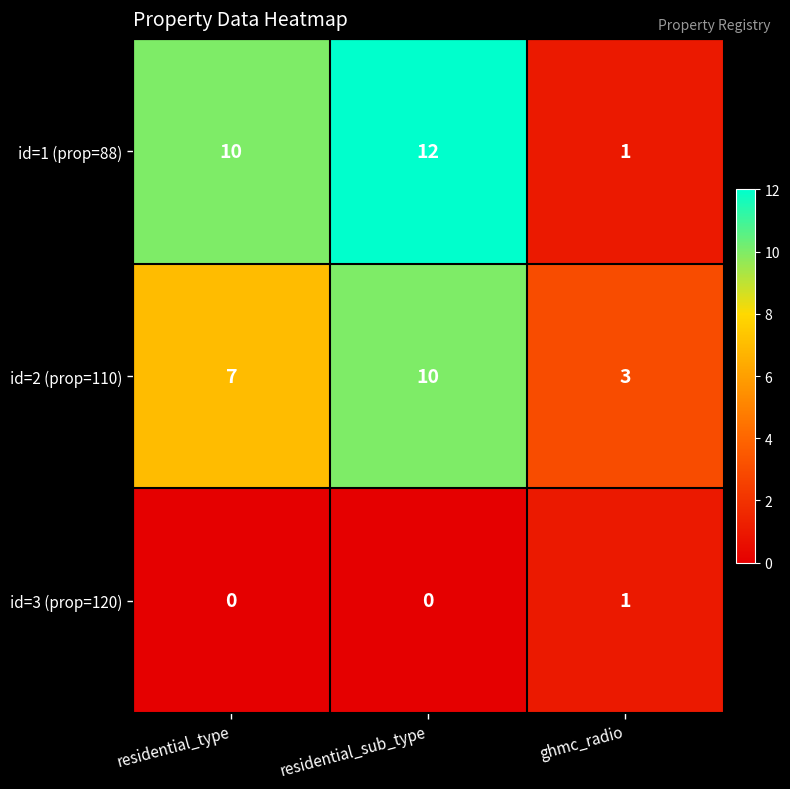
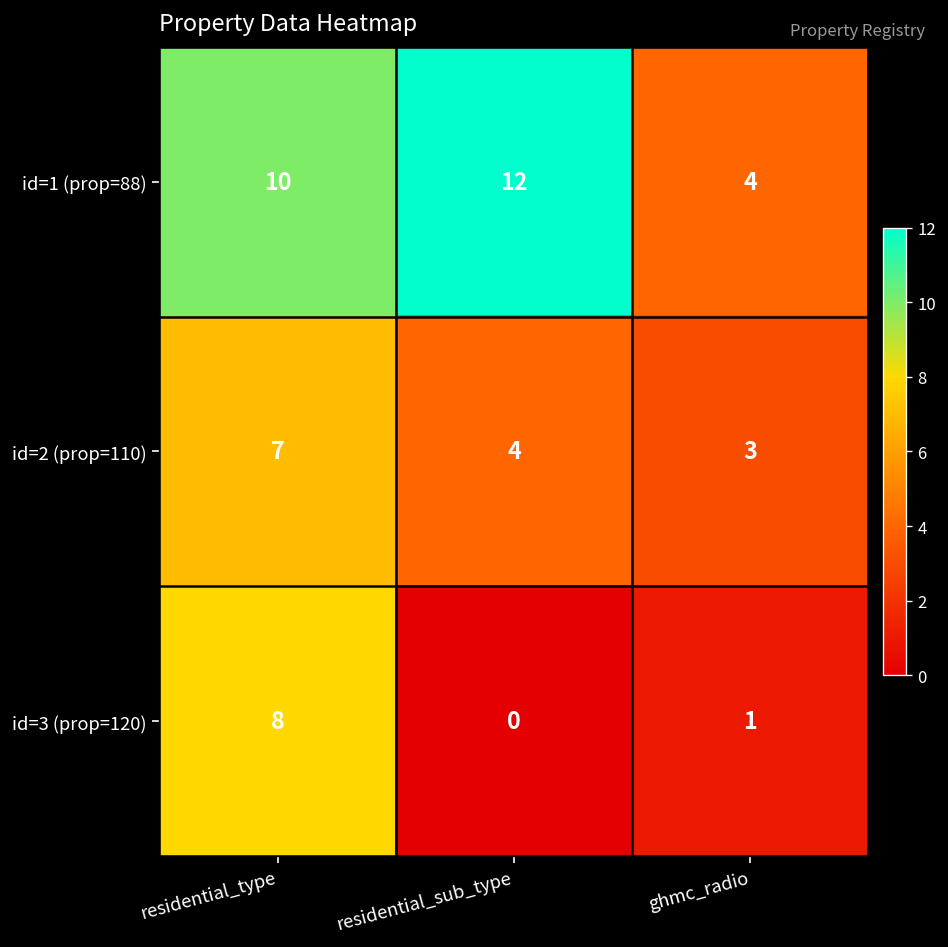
id=1 (prop=88), ghmc_radio: 1 -> 4
id=2 (prop=110), residential_sub_type: 10 -> 4
id=3 (prop=120), residential_type: 0 -> 8
